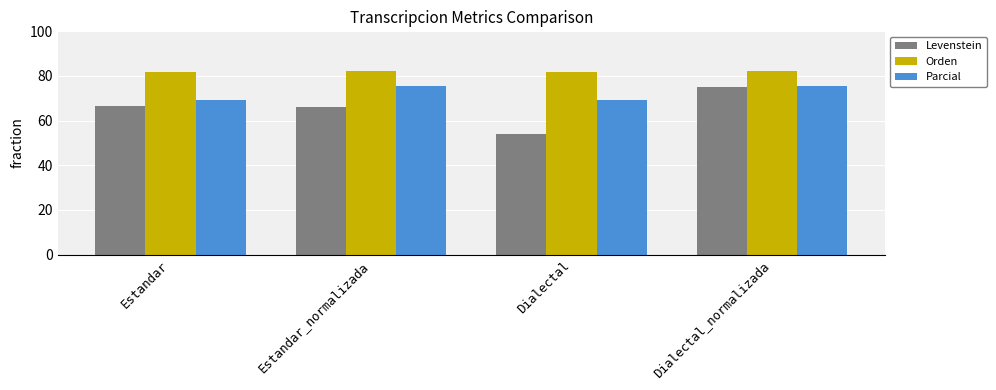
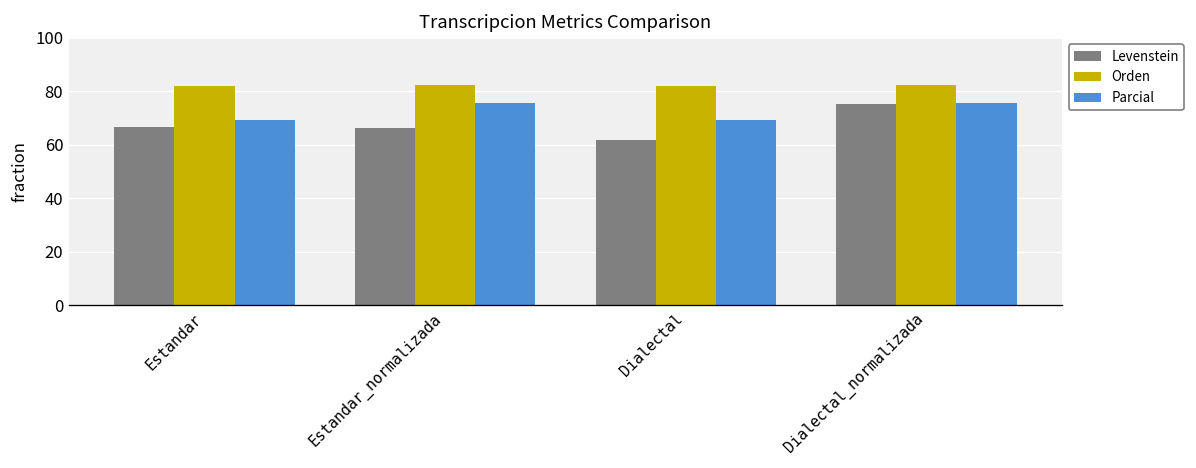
Levenstein, Dialectal: 54 -> 62
